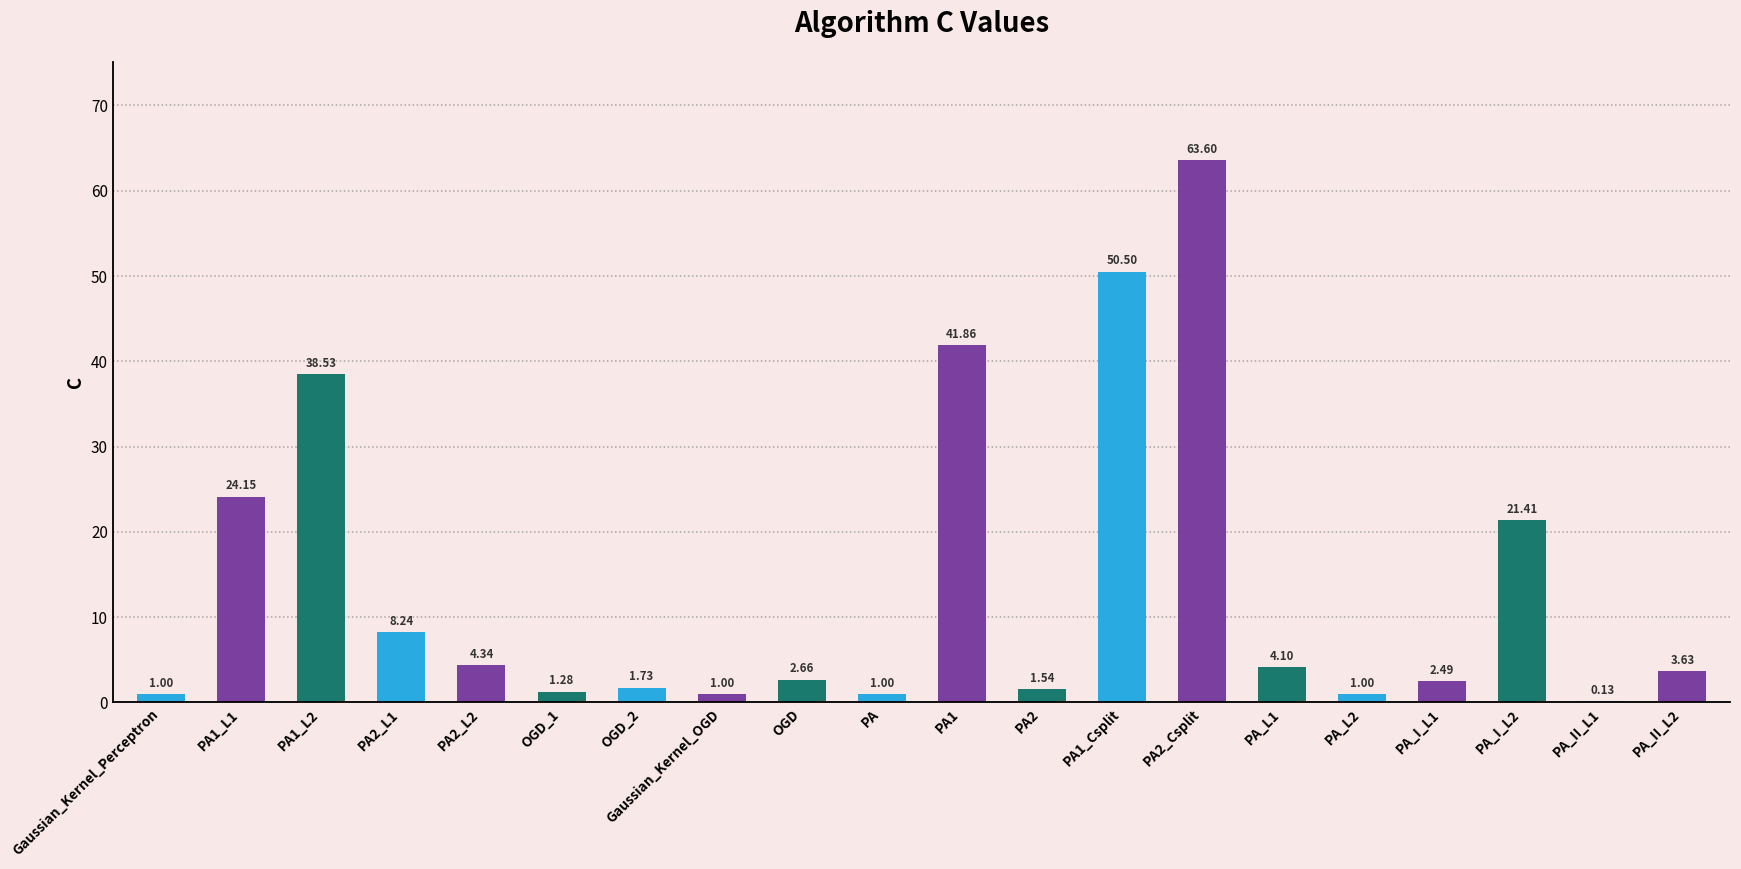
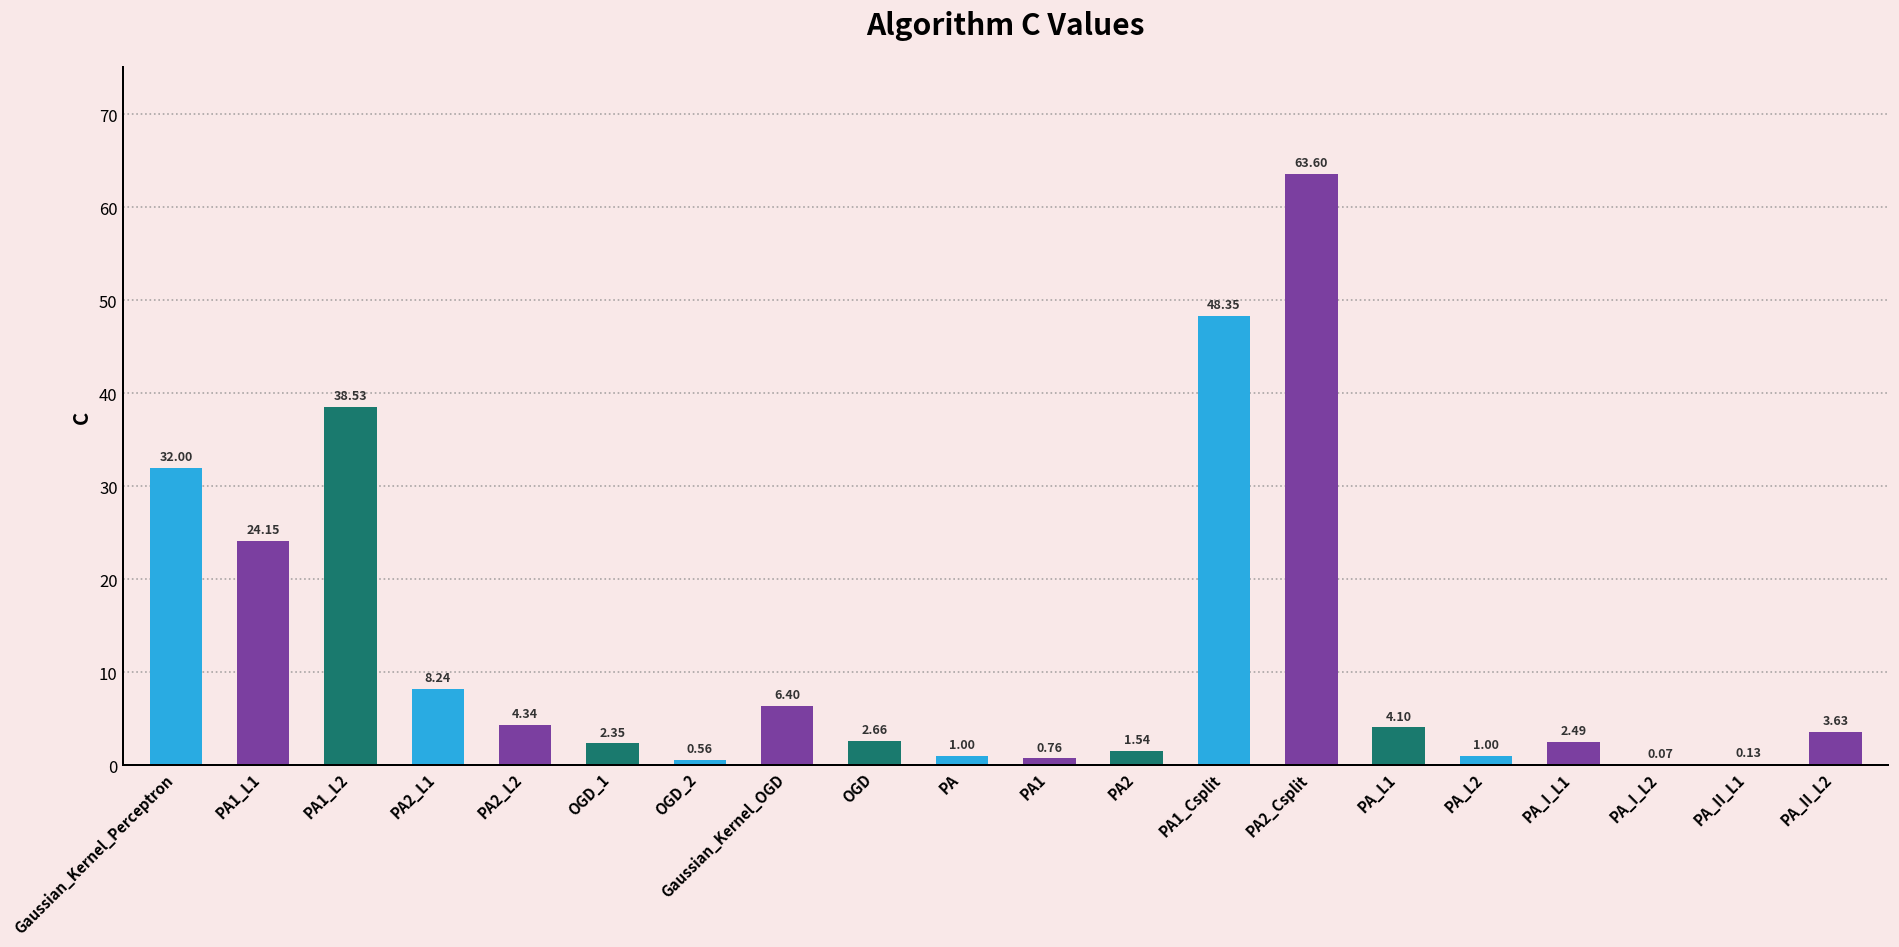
Gaussian_Kernel_Perceptron: 1.00 -> 32.00
OGD_1: 1.28 -> 2.35
OGD_2: 1.73 -> 0.56
Gaussian_Kernel_OGD: 1.00 -> 6.40
PA1: 41.86 -> 0.76
PA1_Csplit: 50.50 -> 48.35
PA_I_L2: 21.41 -> 0.07
